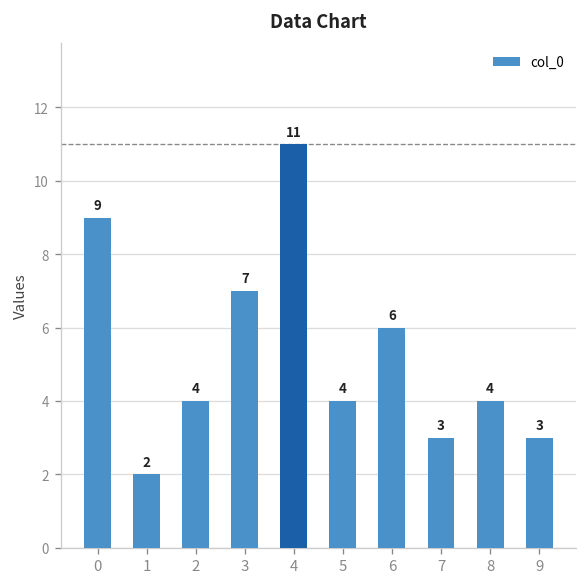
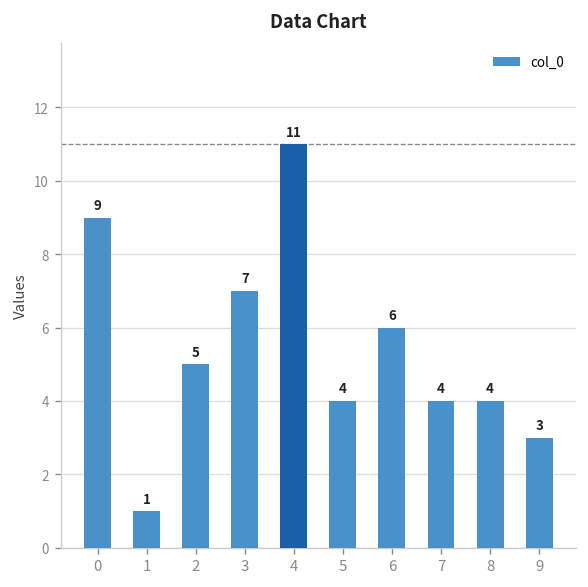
1: 2 -> 1
2: 4 -> 5
7: 3 -> 4
